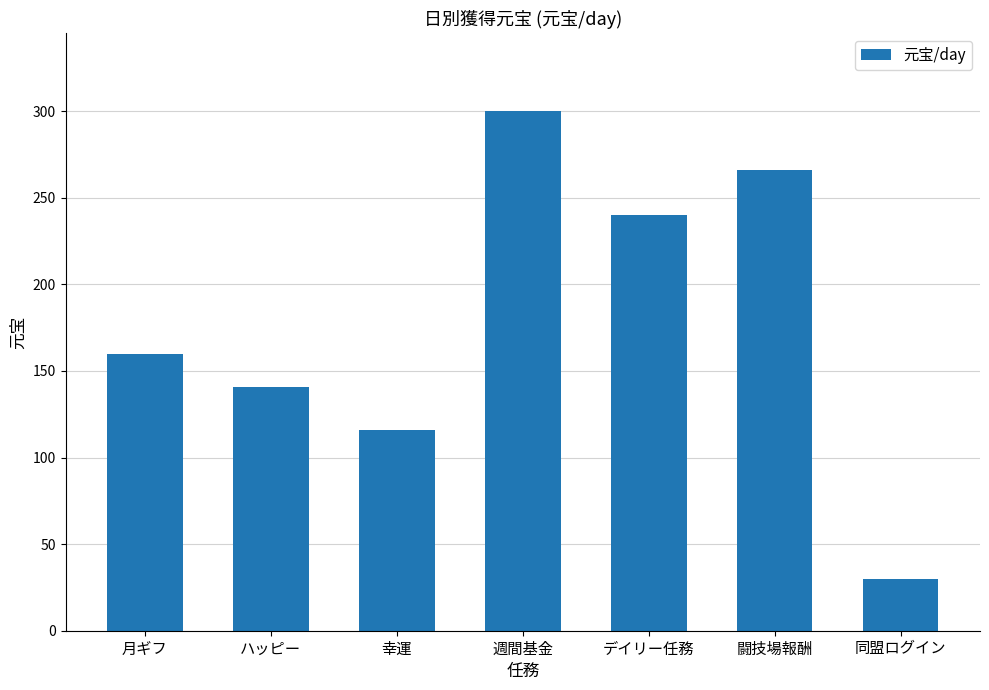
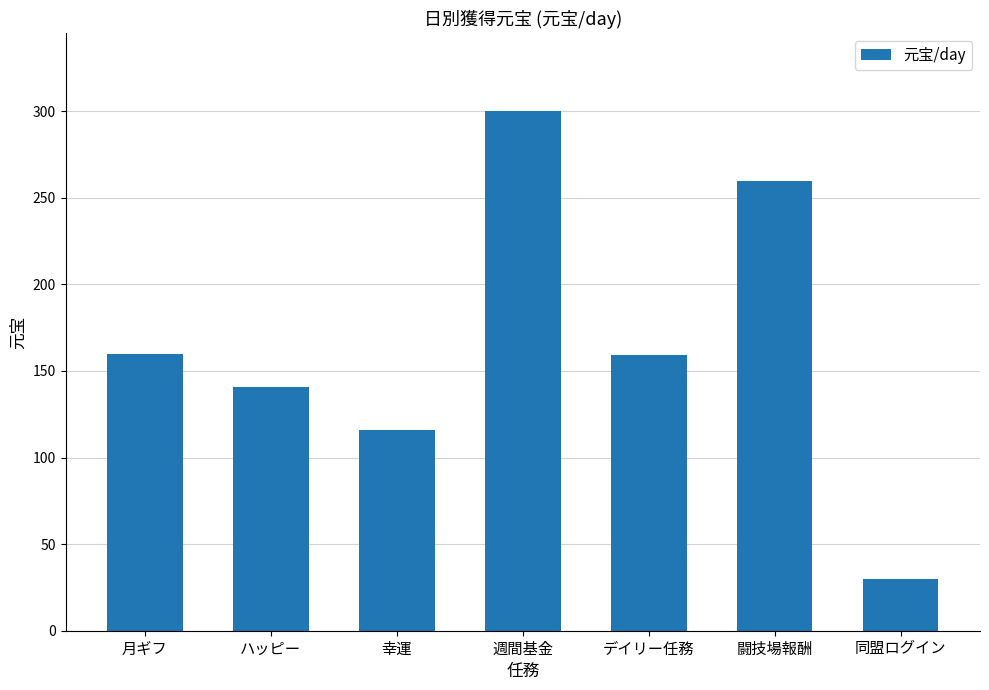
デイリー任務: 240 -> 159
闘技場報酬: 266 -> 260
